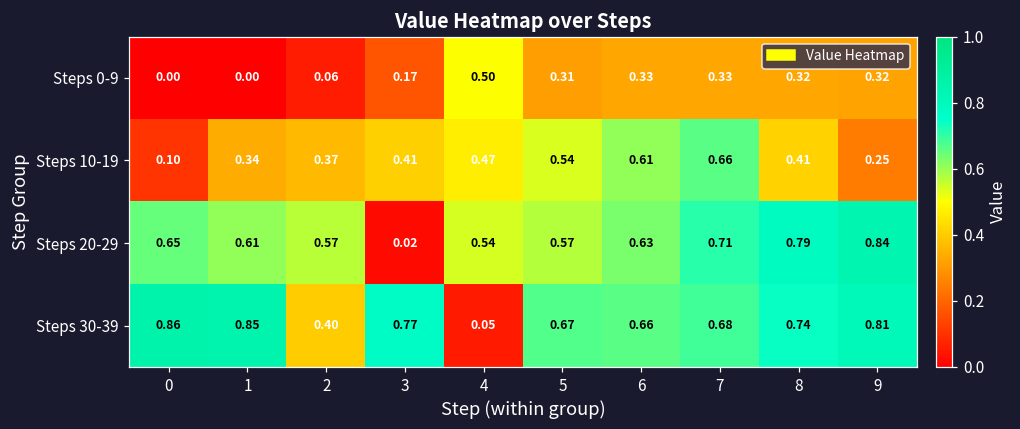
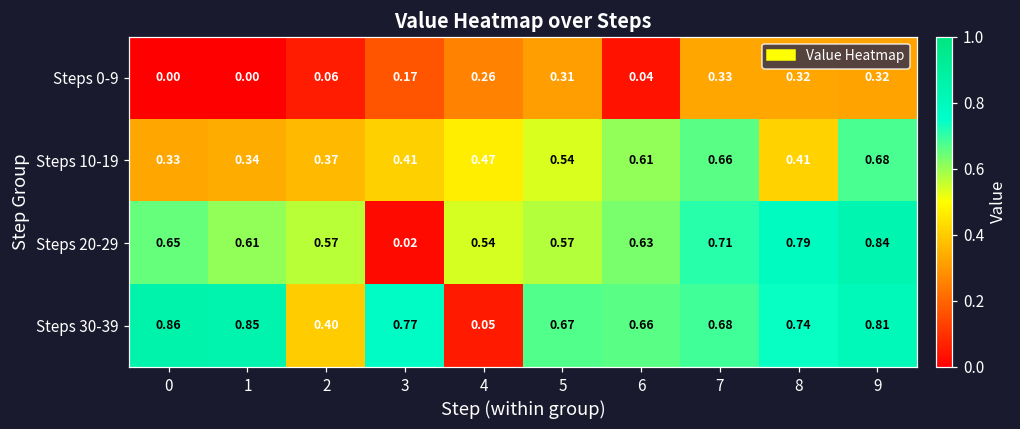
Steps 0-9, 4: 0.50 -> 0.26
Steps 0-9, 6: 0.33 -> 0.04
Steps 10-19, 0: 0.10 -> 0.33
Steps 10-19, 9: 0.25 -> 0.68
